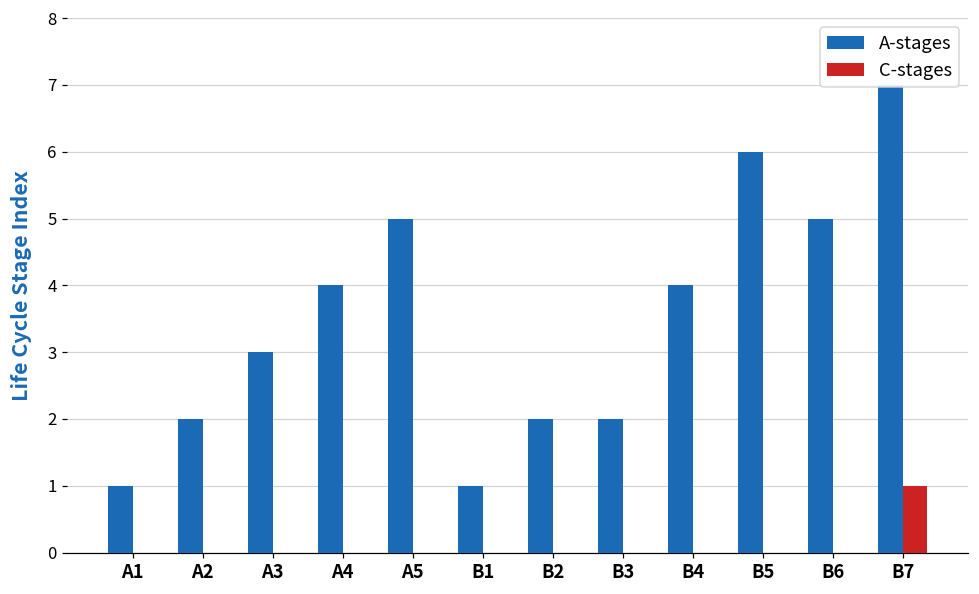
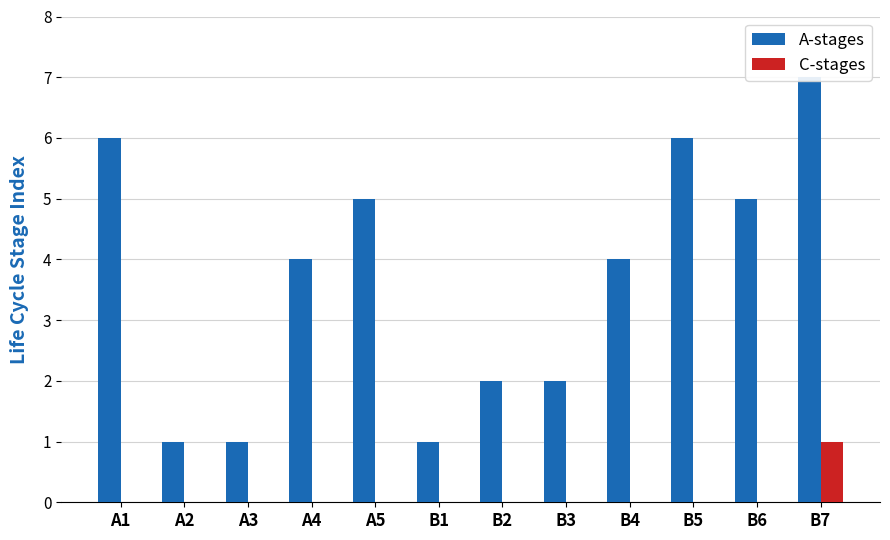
A-stages, A1: 1 -> 6
A-stages, A2: 2 -> 1
A-stages, A3: 3 -> 1
